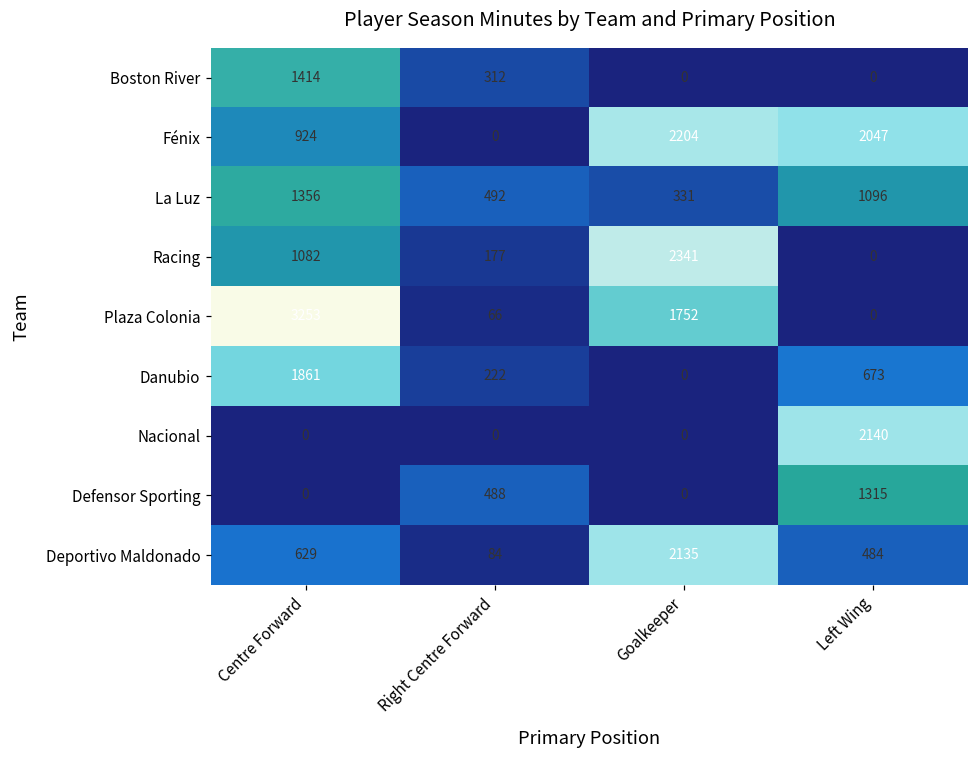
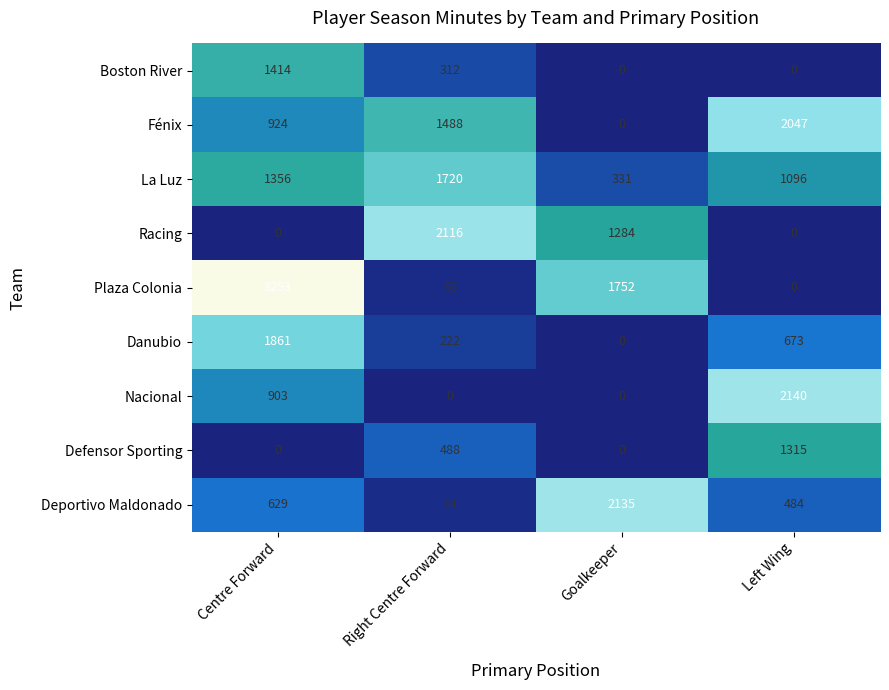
Fénix, Right Centre Forward: 0 -> 1488
Fénix, Goalkeeper: 2204 -> 0
La Luz, Right Centre Forward: 492 -> 1720
Racing, Centre Forward: 1082 -> 0
Racing, Right Centre Forward: 177 -> 2116
Racing, Goalkeeper: 2341 -> 1284
Nacional, Centre Forward: 0 -> 903
